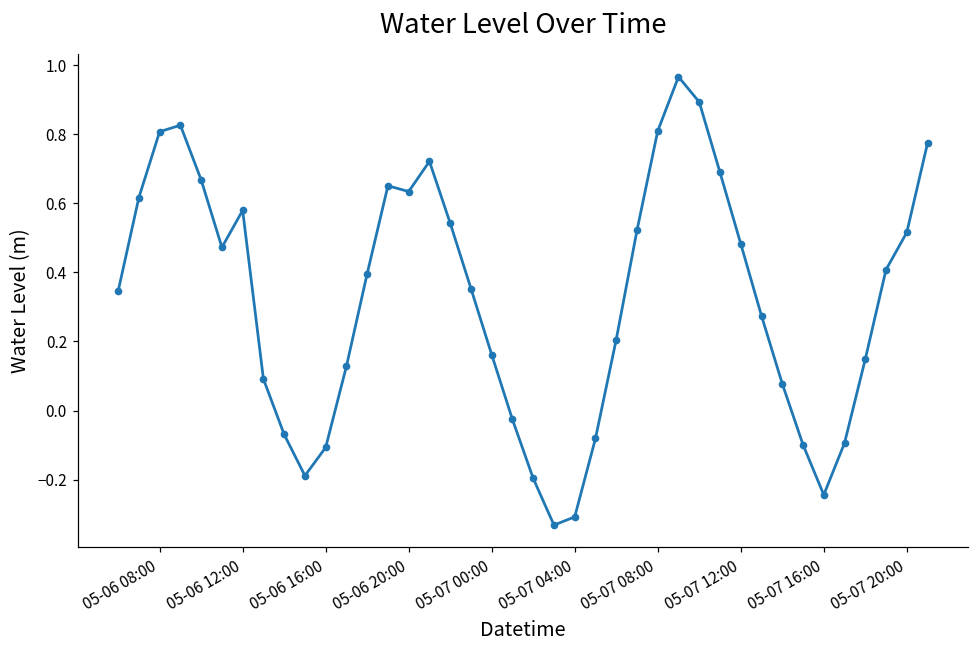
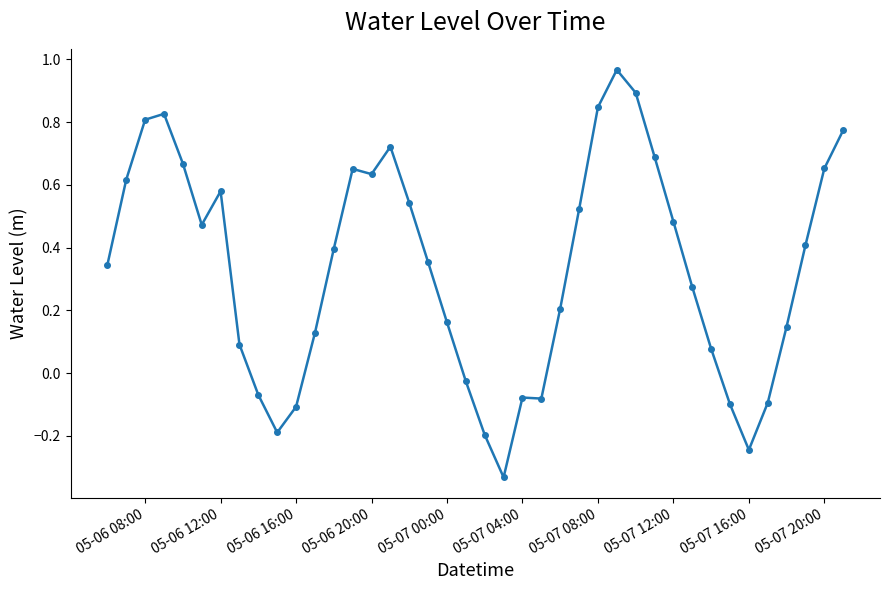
05-07 04:00: -0.31 -> -0.08
05-07 08:00: 0.81 -> 0.85
05-07 20:00: 0.52 -> 0.65
